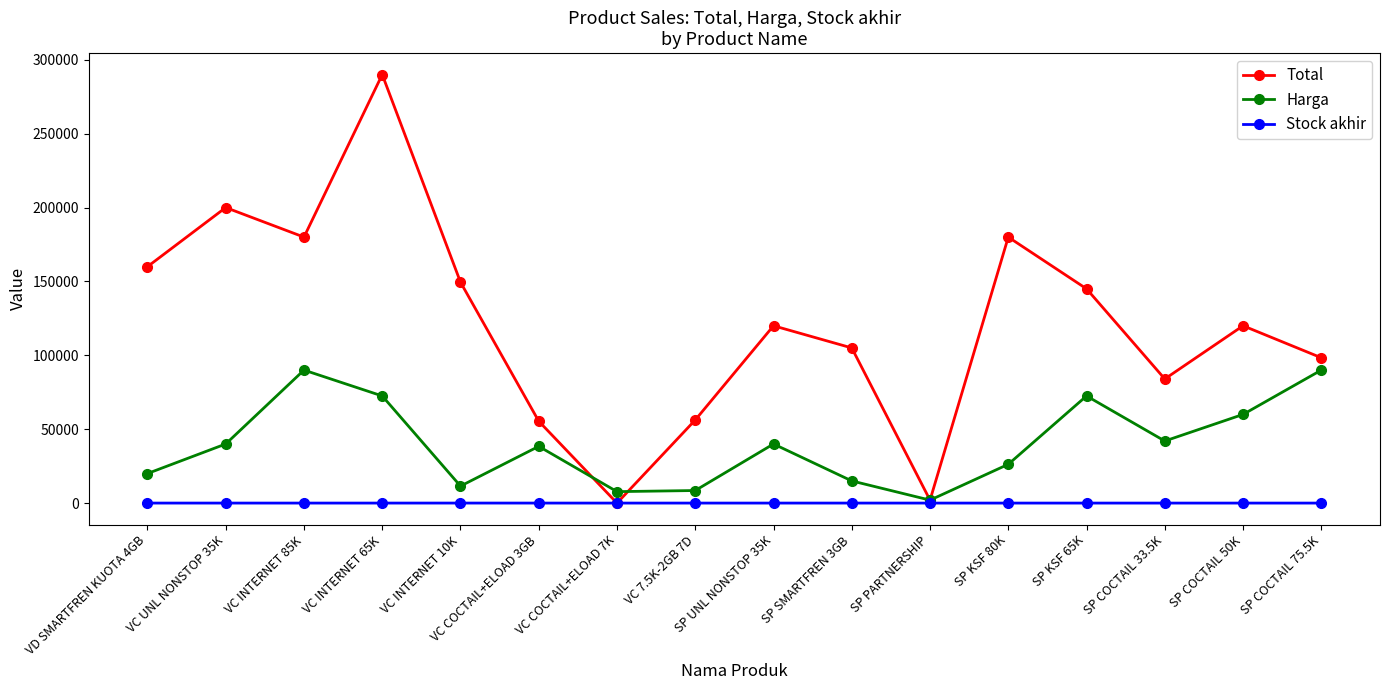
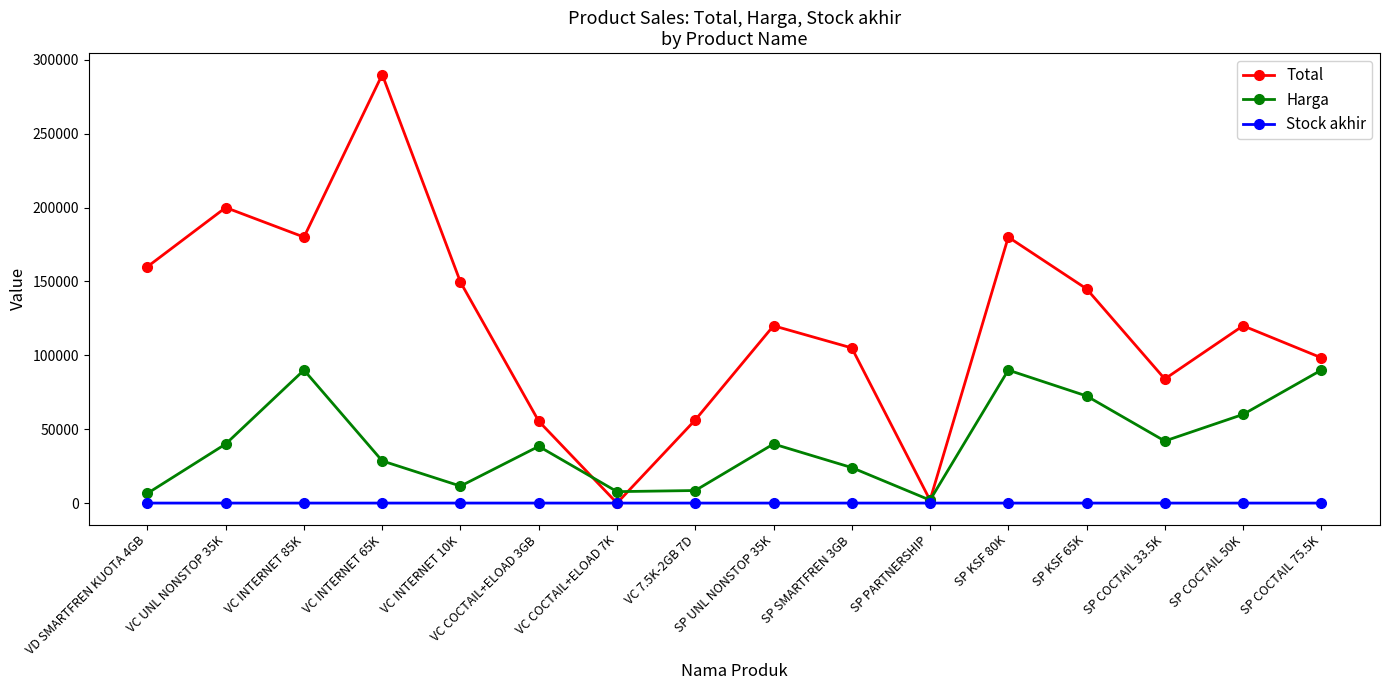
Harga, VD SMARTFREN KUOTA 4GB: 20000 -> 7000
Harga, VC INTERNET 65K: 73000 -> 29000
Harga, SP SMARTFREN 3GB: 15000 -> 24000
Harga, SP KSF 80K: 26000 -> 90000
